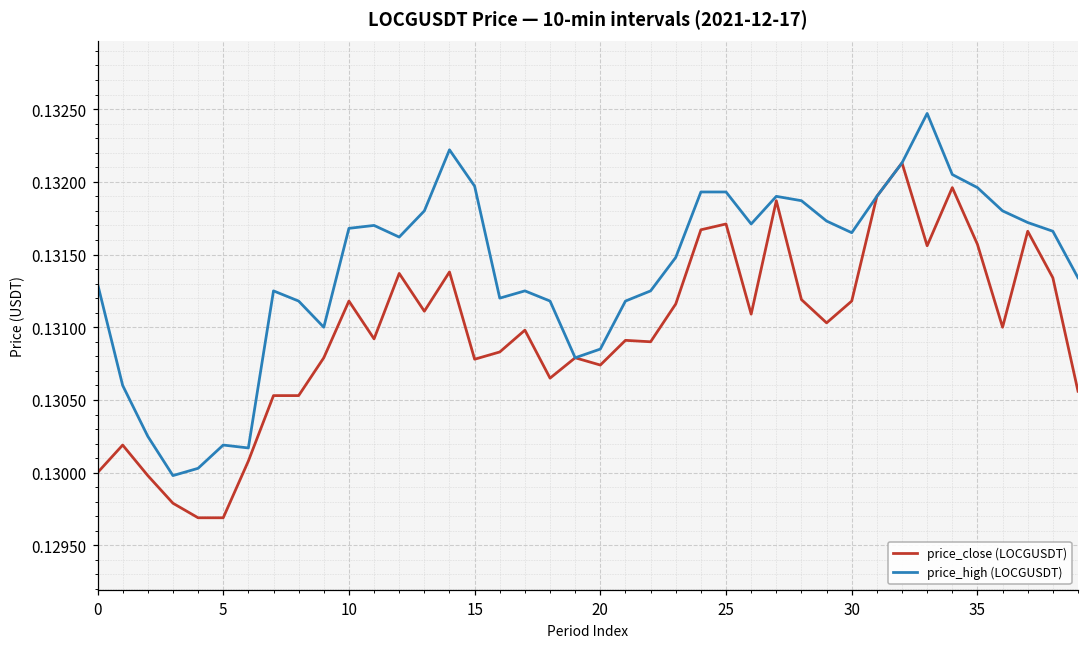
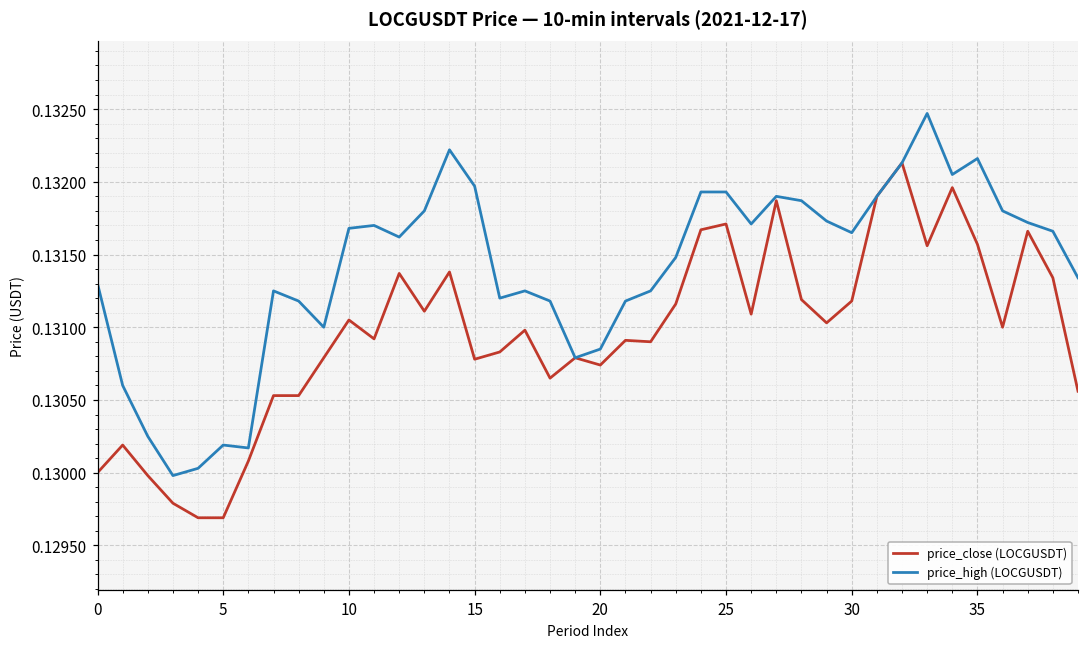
price_close (LOCGUSDT), 10: 0.13118 -> 0.13105
price_high (LOCGUSDT), 35: 0.13196 -> 0.13216
